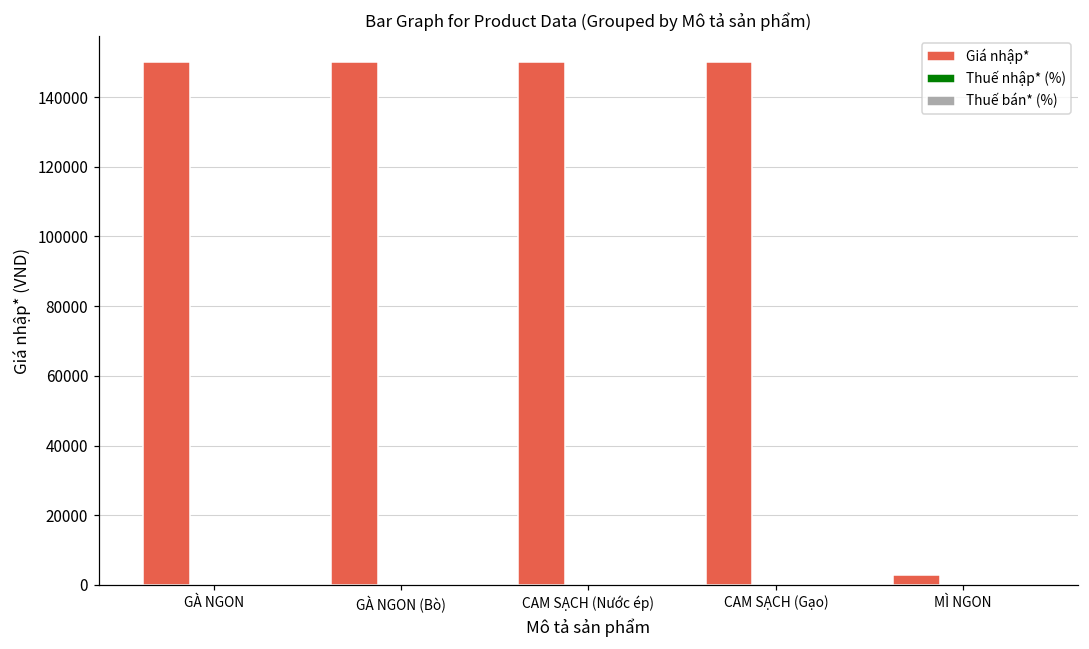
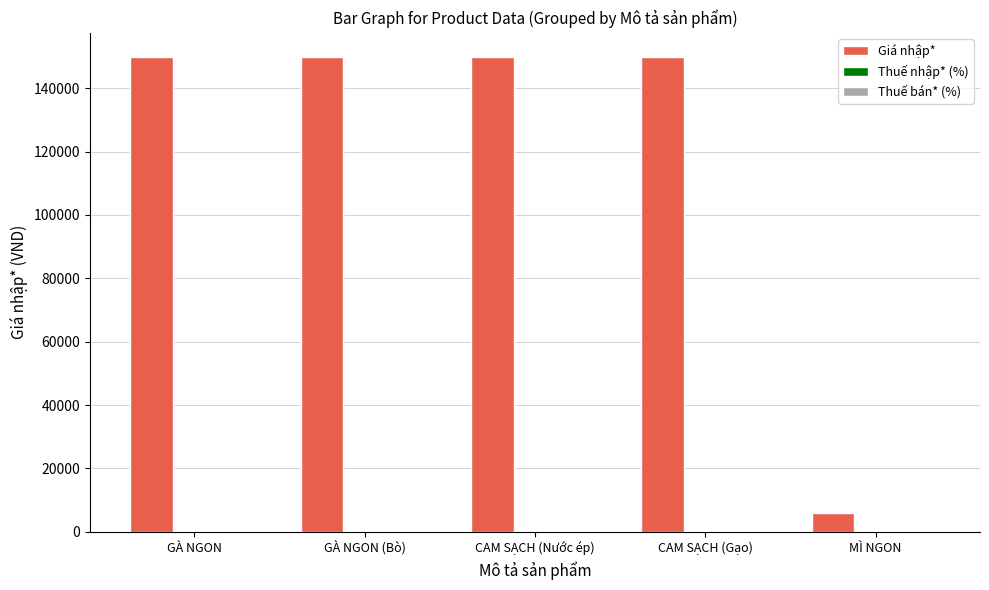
Giá nhập*, MÌ NGON: 3000 -> 6000
